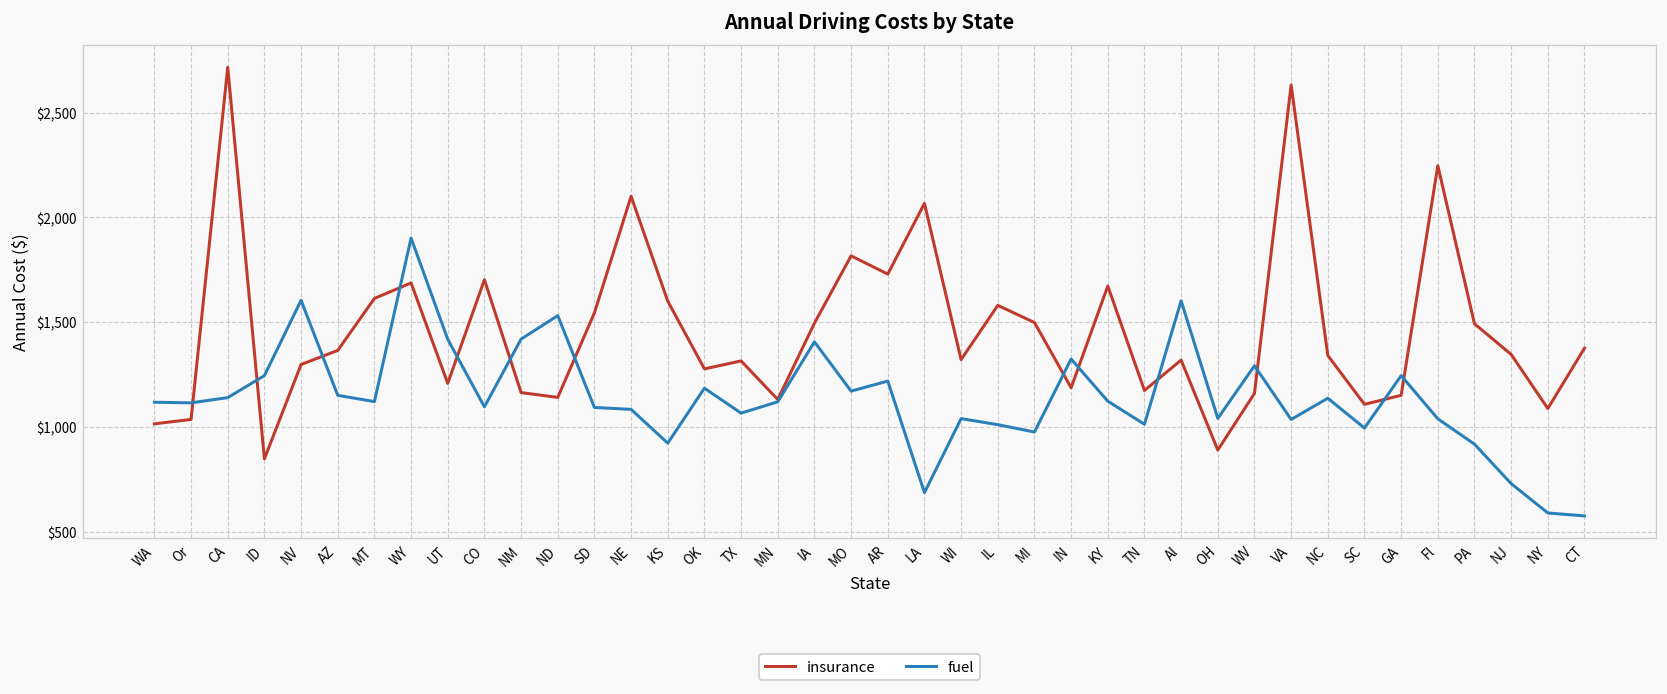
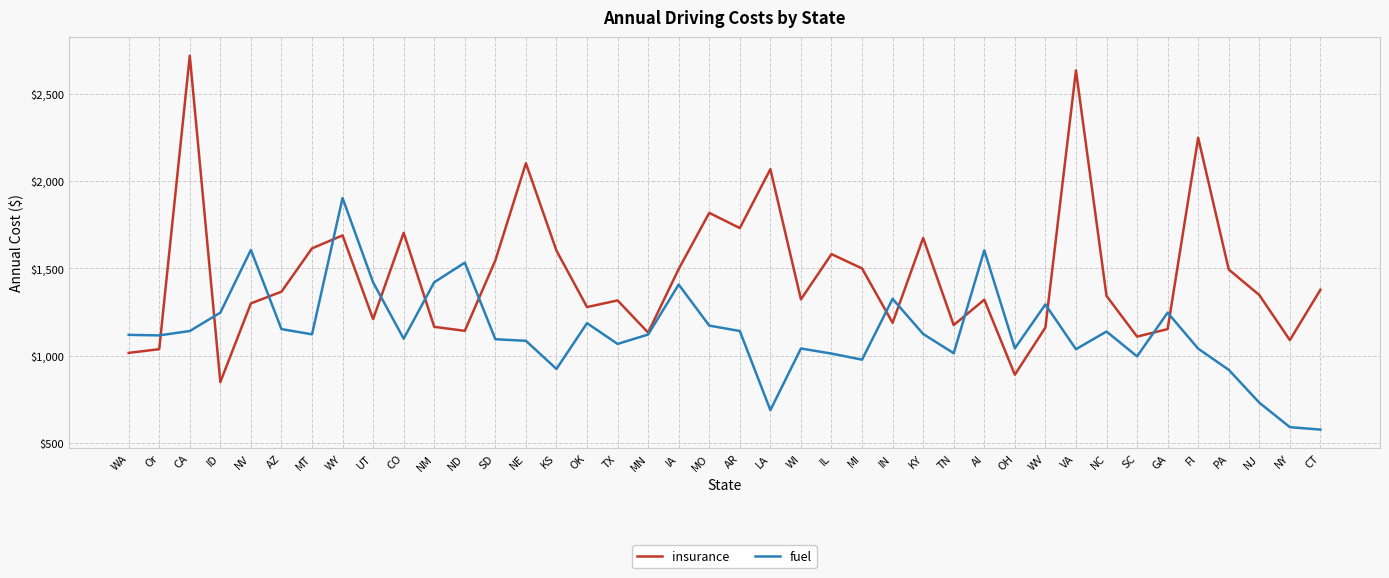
fuel, AR: $1,220 -> $1,140
